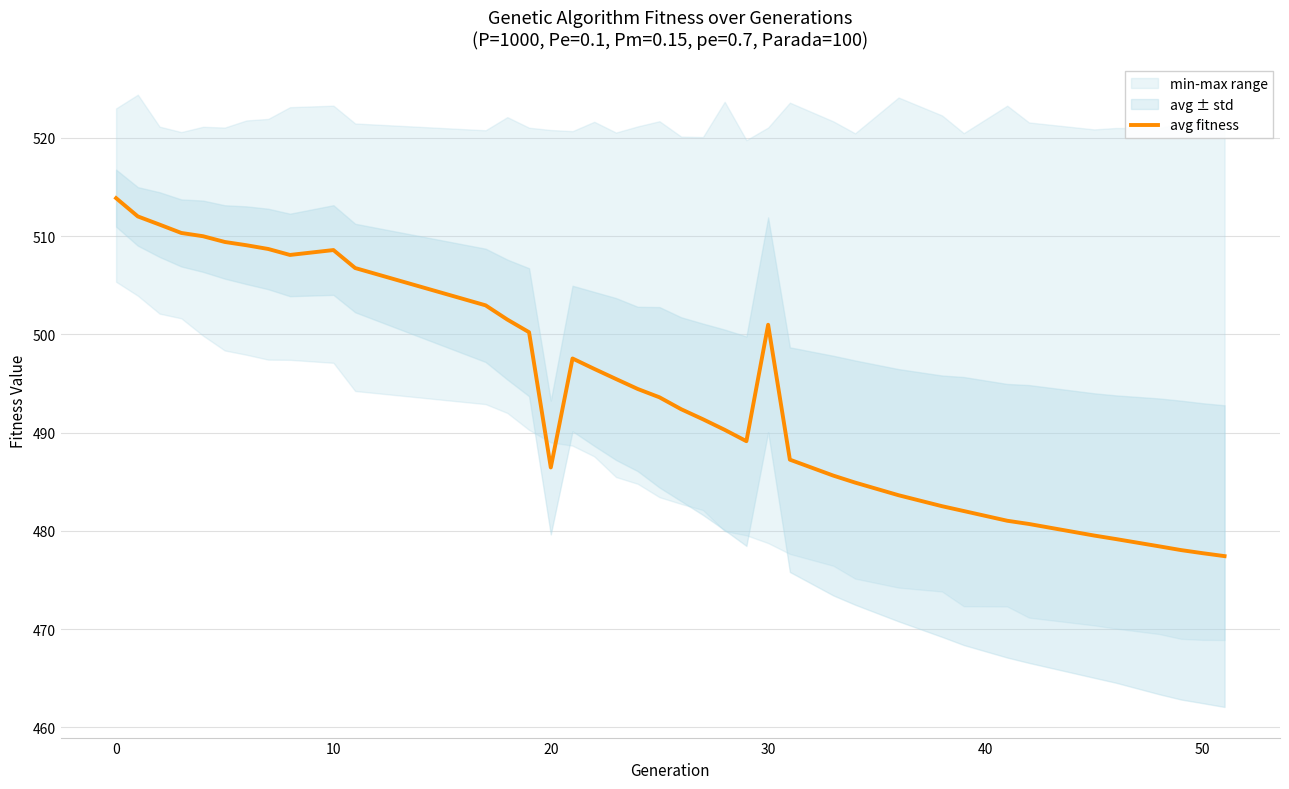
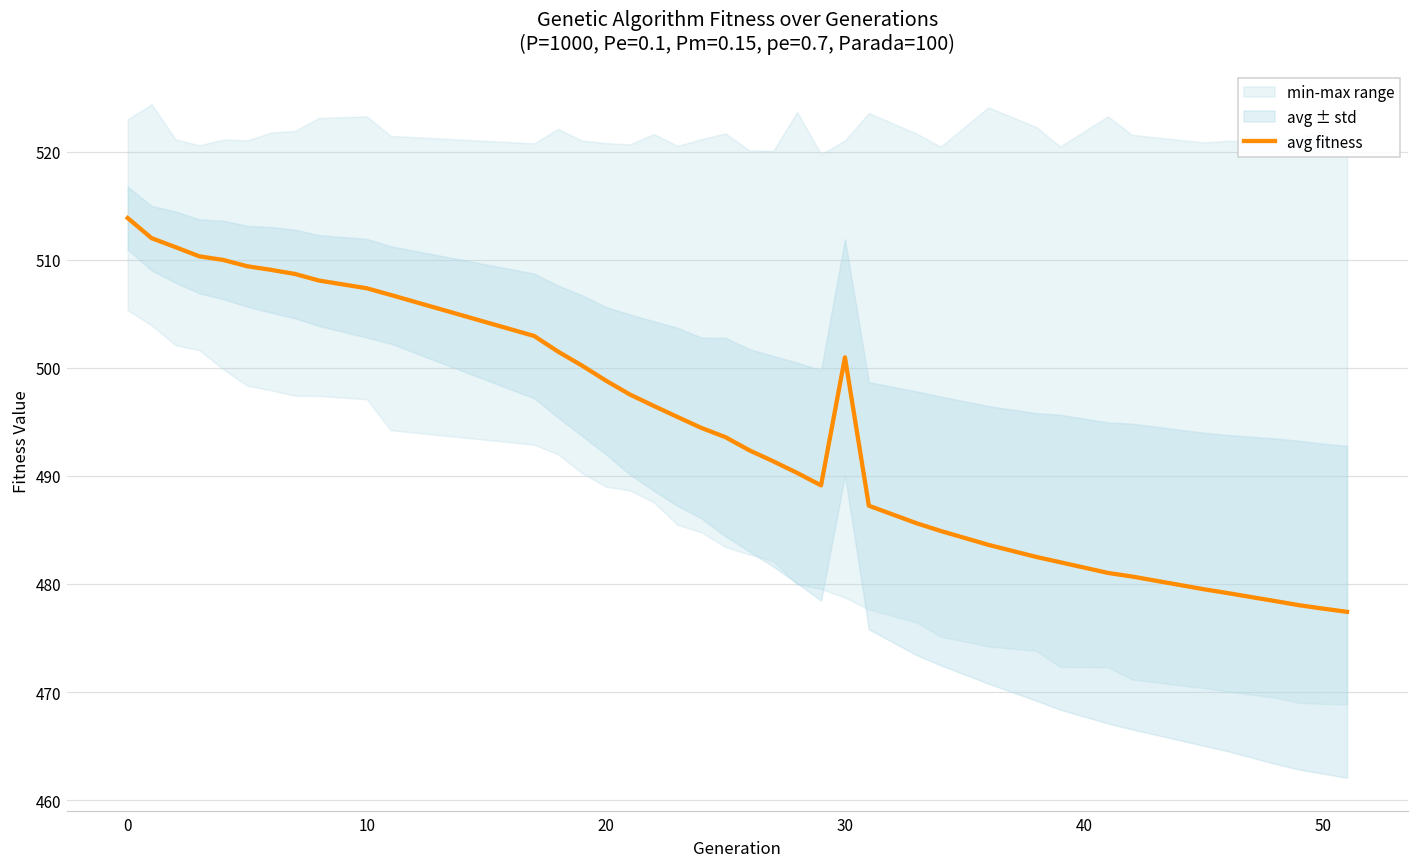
avg fitness, 10: 509 -> 507
avg fitness, 20: 486 -> 499
